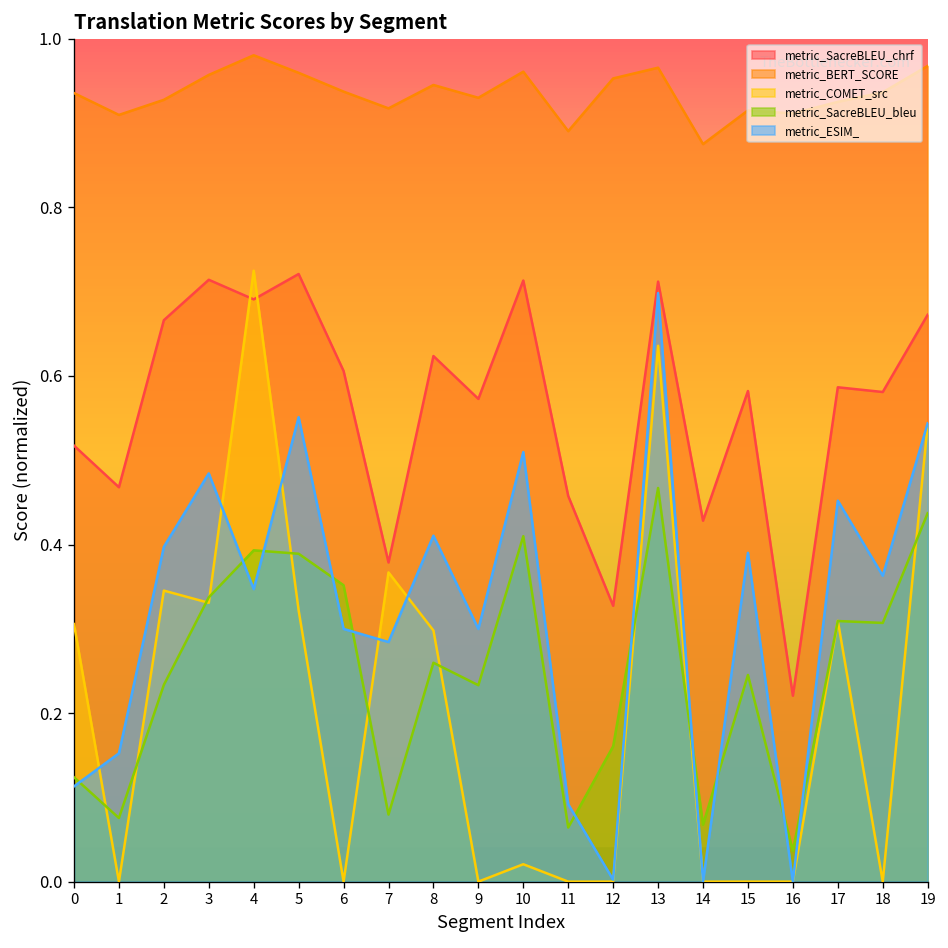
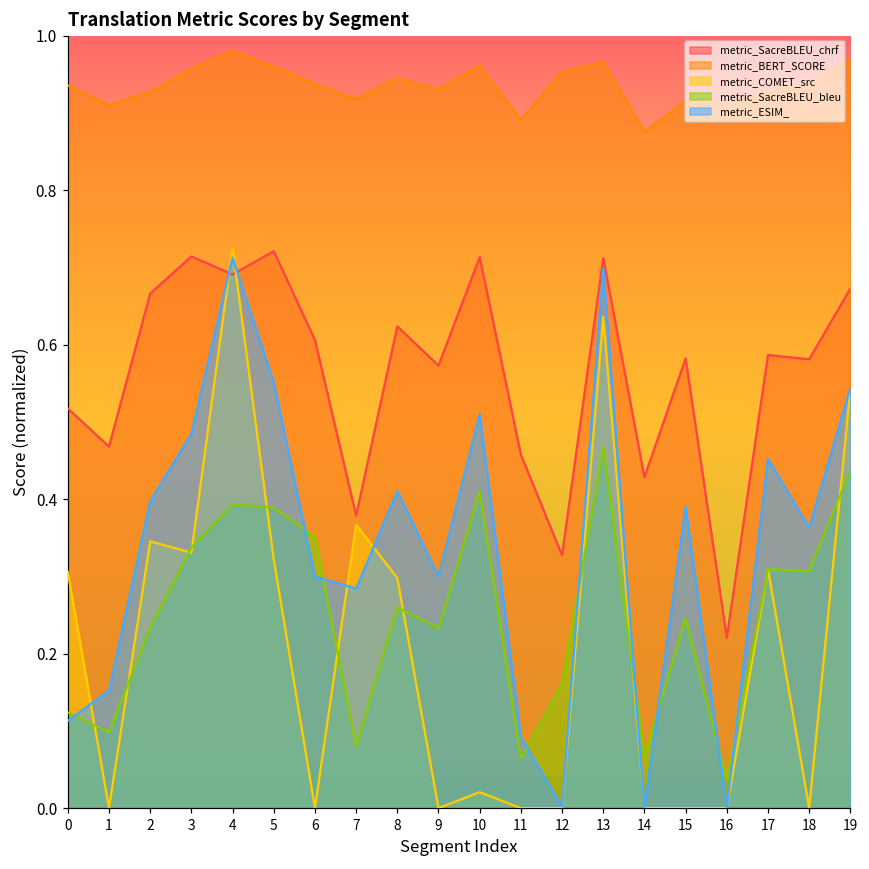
metric_SacreBLEU_bleu, 1: 0.08 -> 0.10
metric_ESIM_, 4: 0.35 -> 0.71
